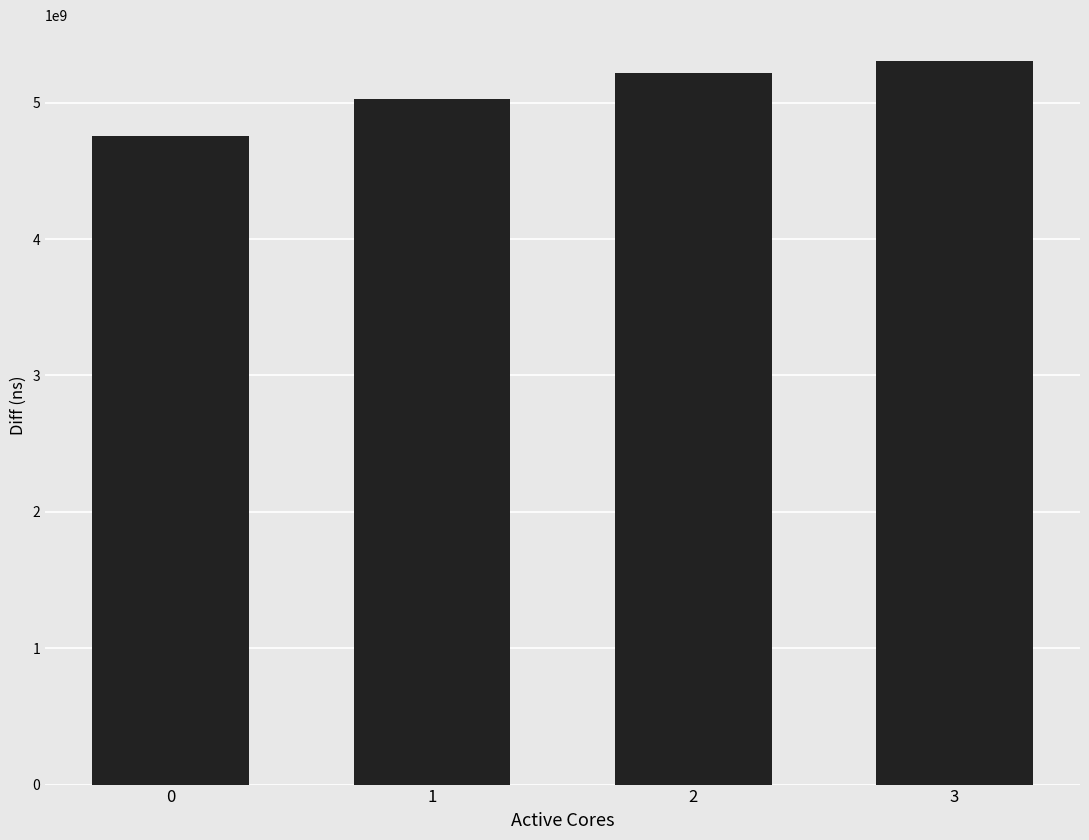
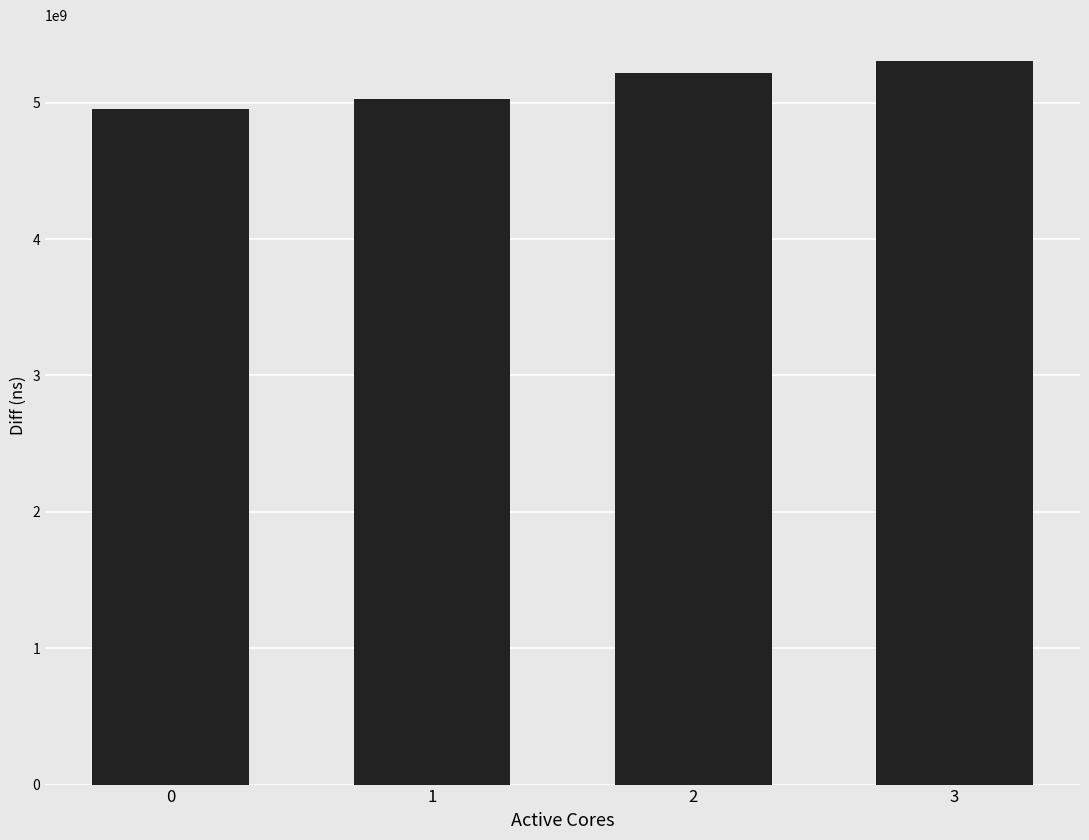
0: 4750000000 -> 4950000000
